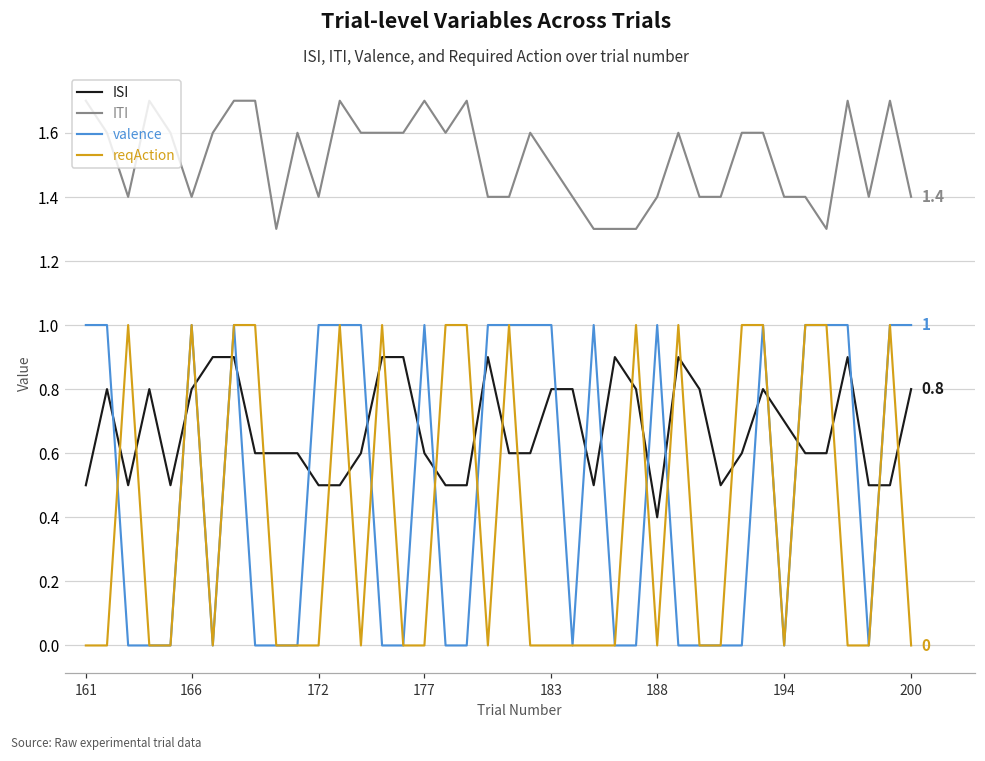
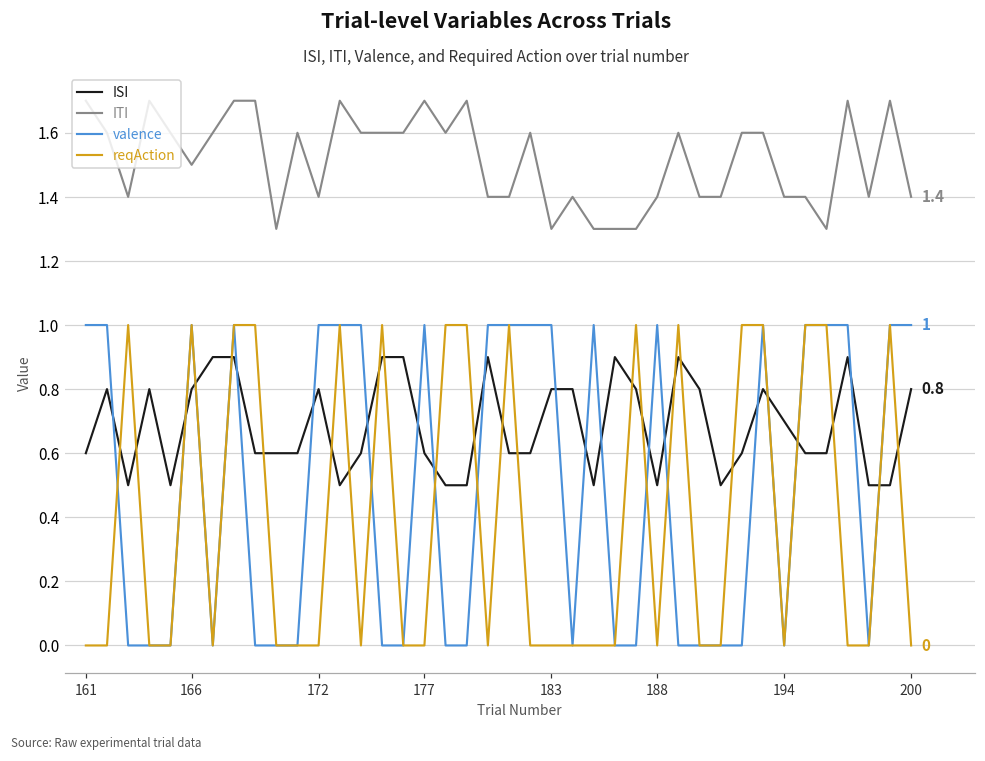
ISI, 161: 0.5 -> 0.6
ITI, 166: 1.4 -> 1.5
ISI, 172: 0.5 -> 0.8
ITI, 183: 1.5 -> 1.3
ISI, 188: 0.4 -> 0.5
